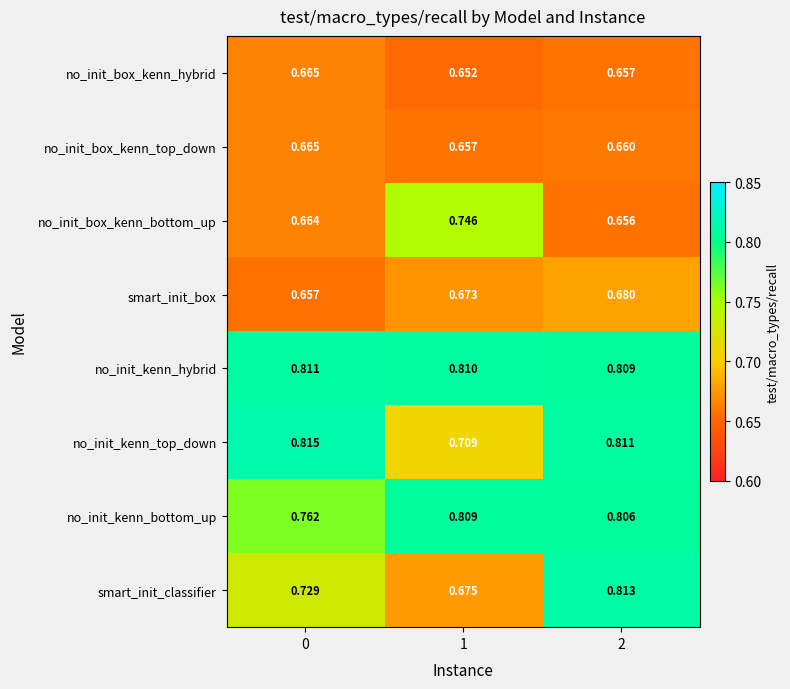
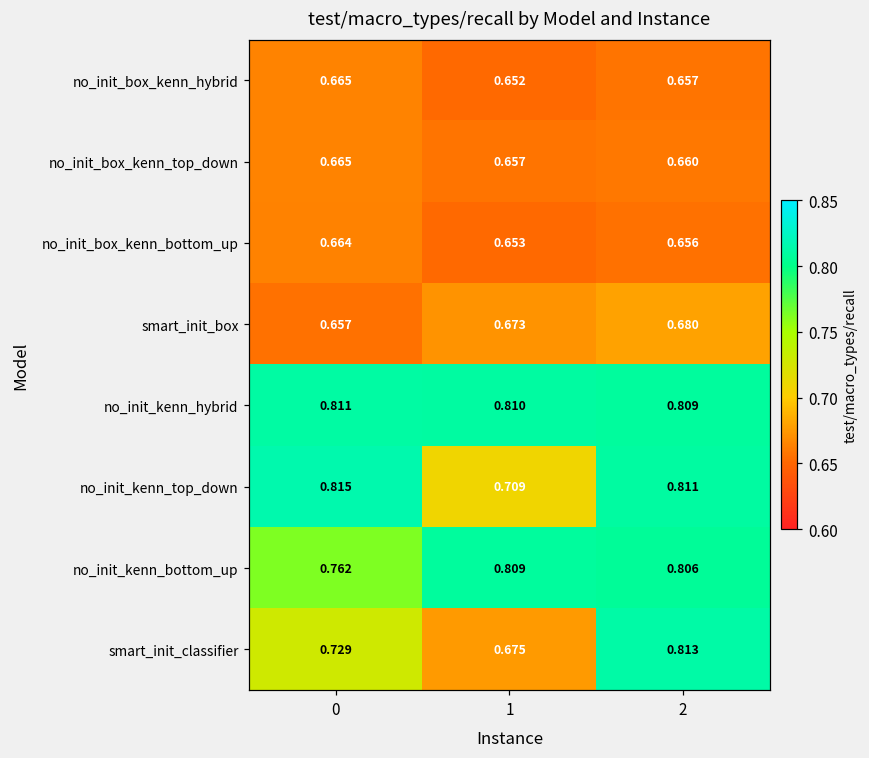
no_init_box_kenn_bottom_up, 1: 0.746 -> 0.653
